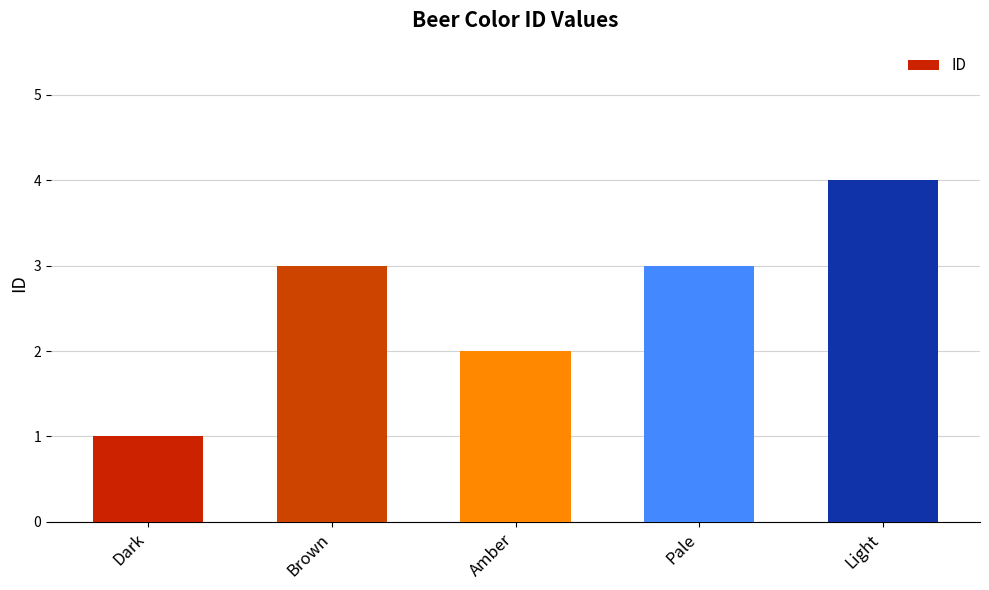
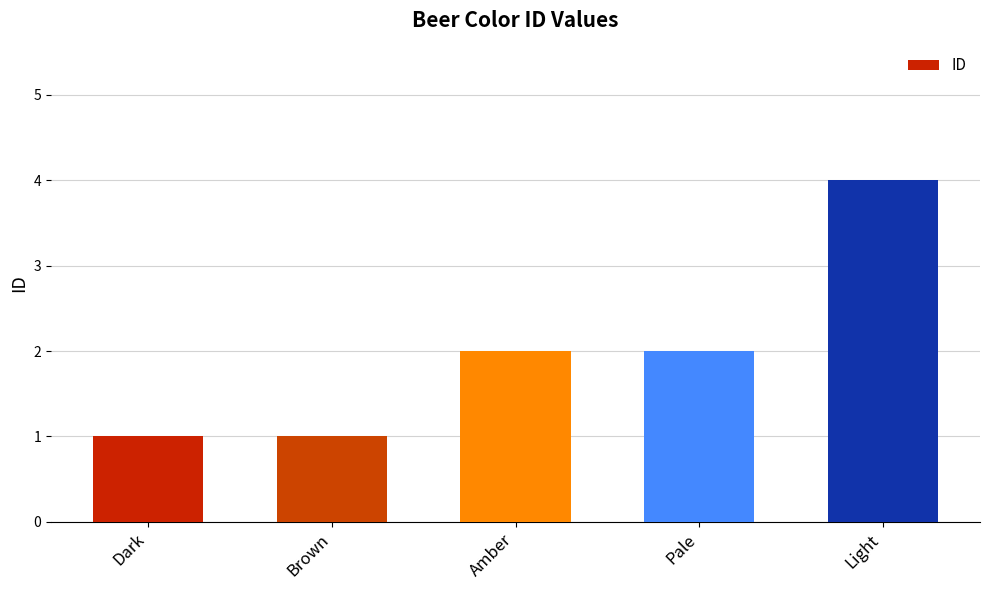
Brown: 3 -> 1
Pale: 3 -> 2
